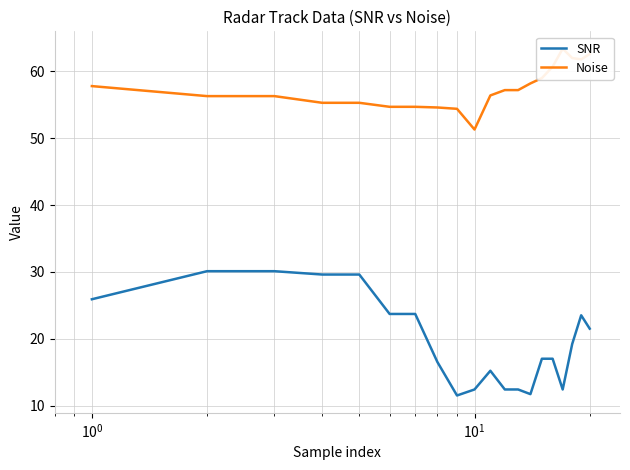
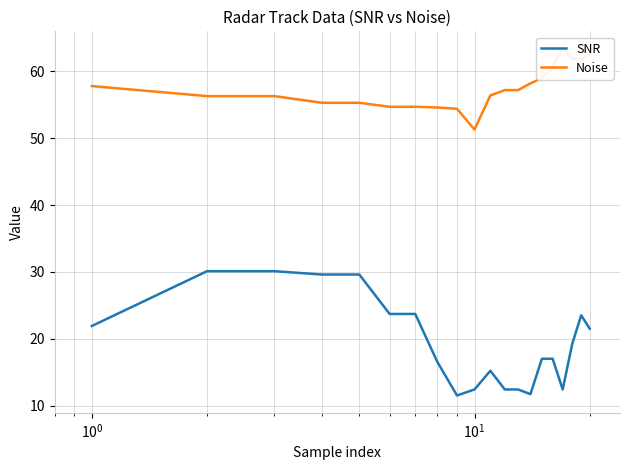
SNR, 10^0: 26 -> 22
